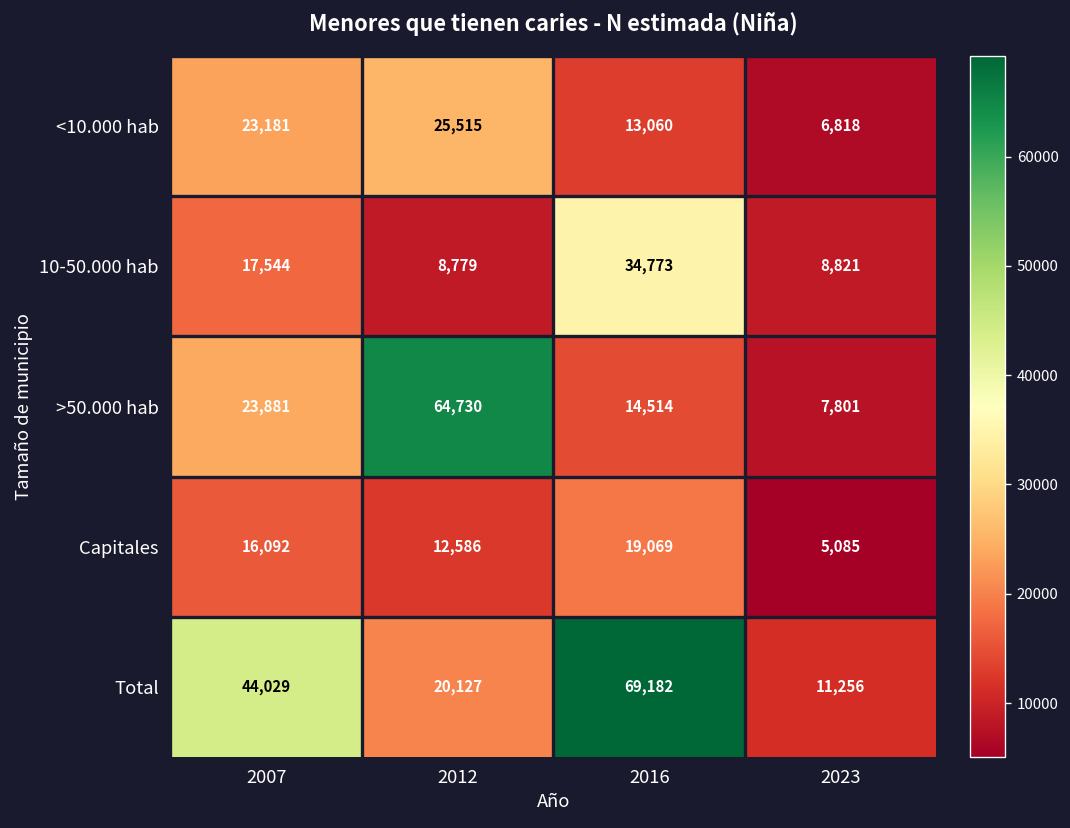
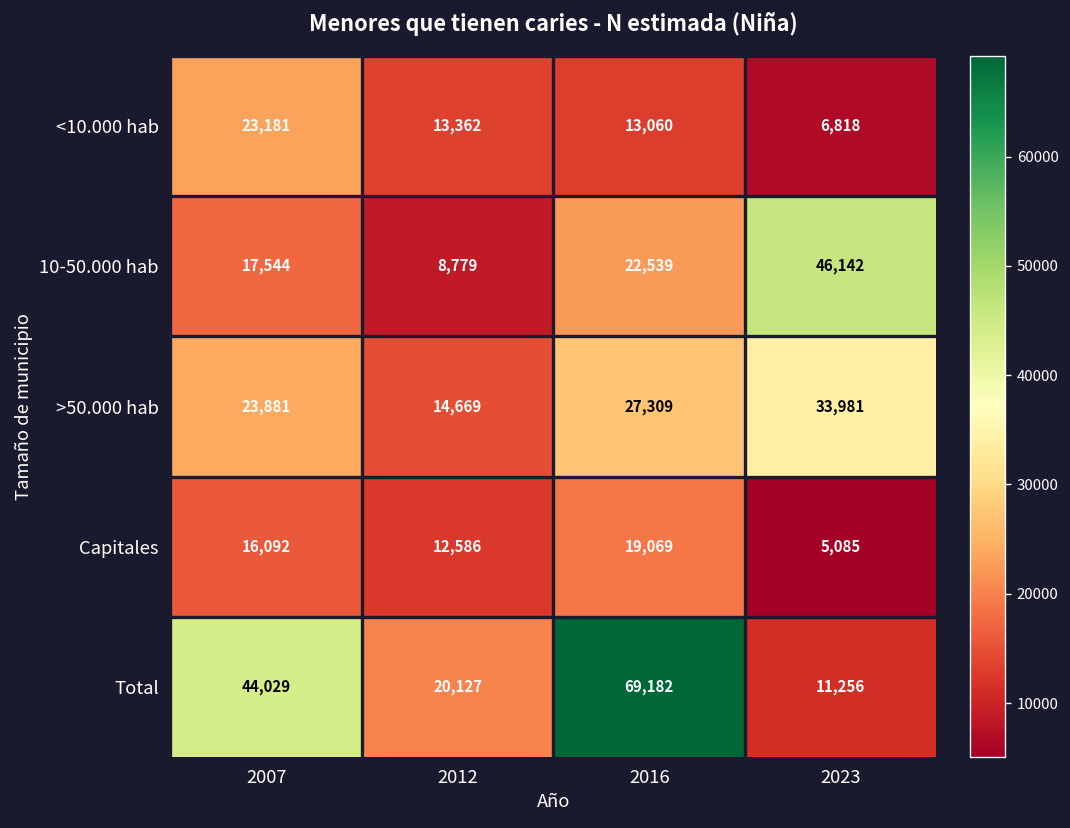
<10.000 hab, 2012: 25,515 -> 13,362
10-50.000 hab, 2016: 34,773 -> 22,539
10-50.000 hab, 2023: 8,821 -> 46,142
>50.000 hab, 2012: 64,730 -> 14,669
>50.000 hab, 2016: 14,514 -> 27,309
>50.000 hab, 2023: 7,801 -> 33,981
